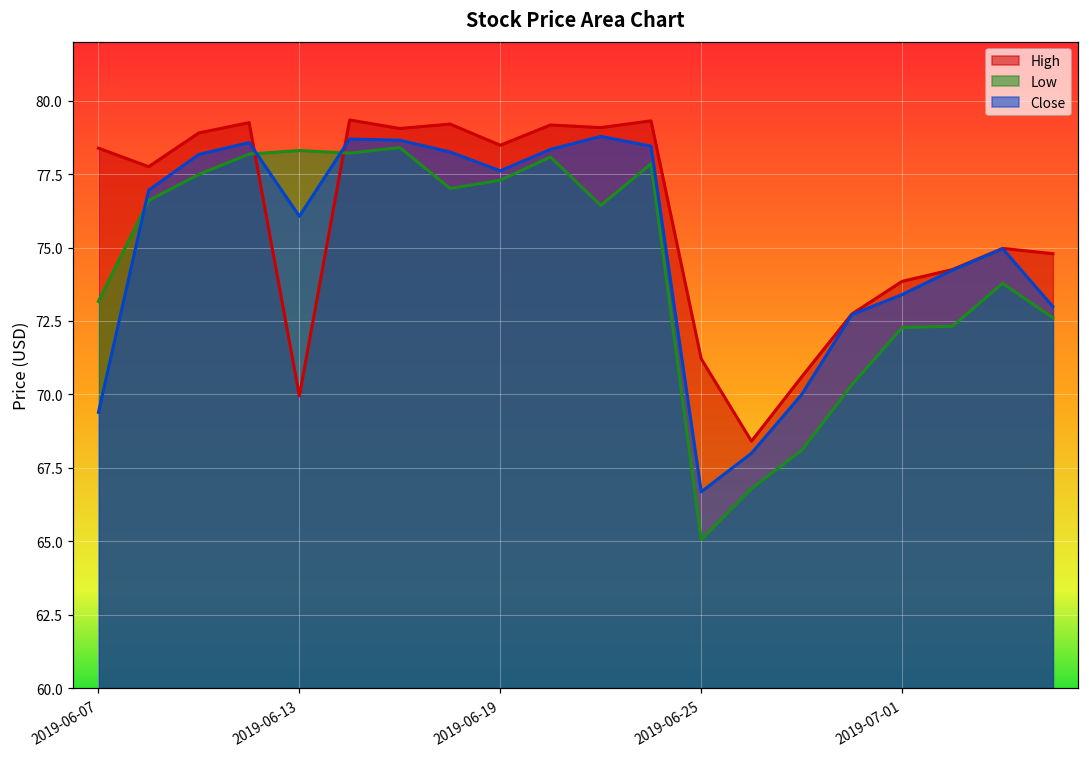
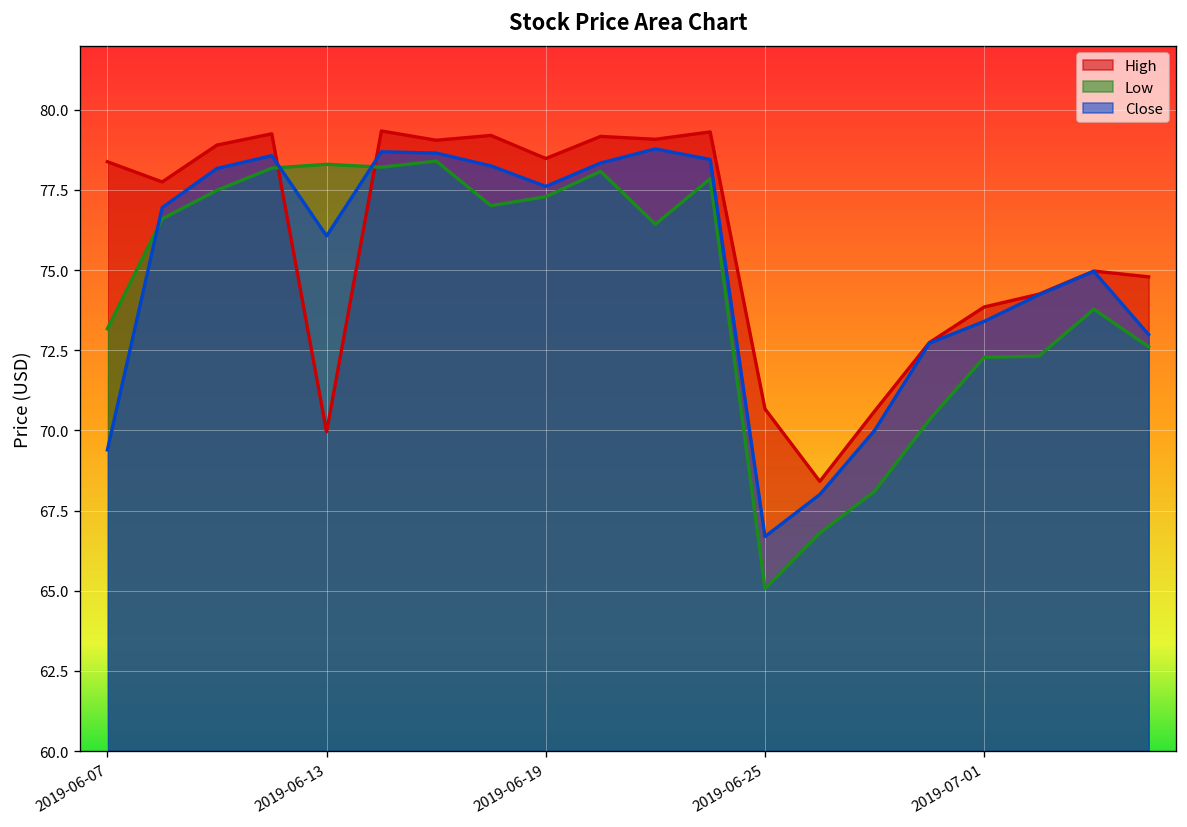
High, 2019-06-25: 71.2 -> 70.7
